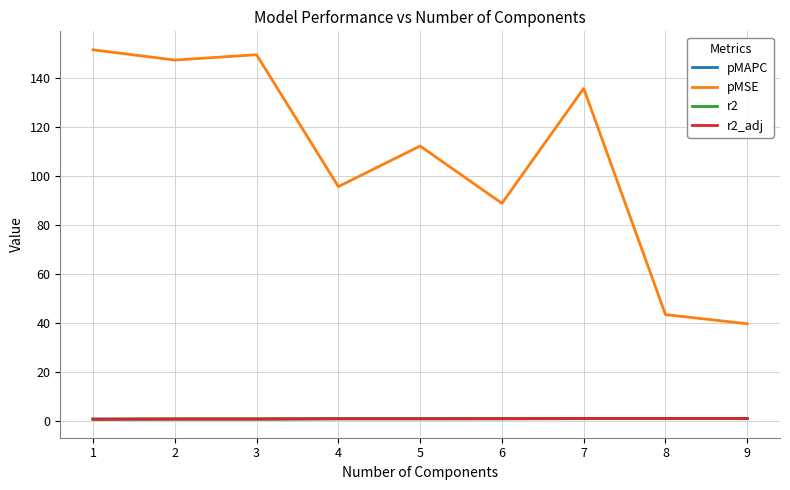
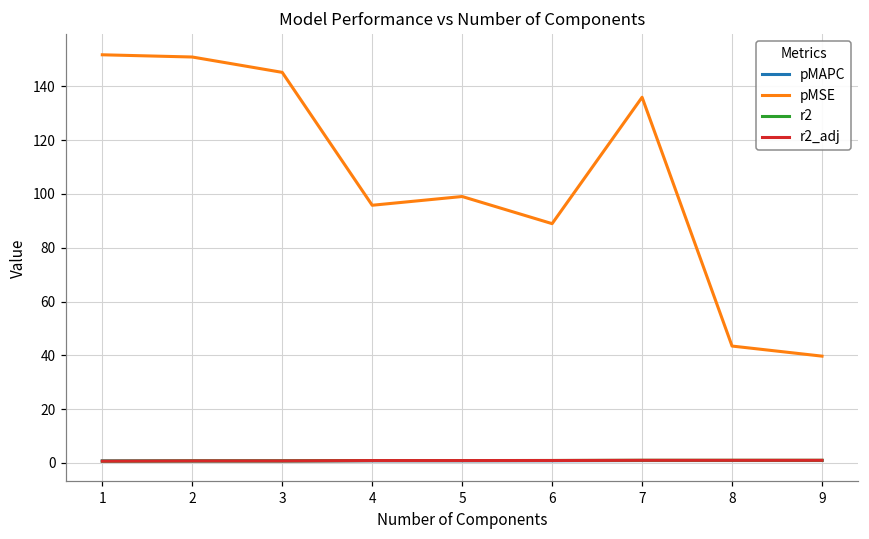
pMSE, 2: 148 -> 151
pMSE, 3: 150 -> 145
pMSE, 5: 112 -> 99
